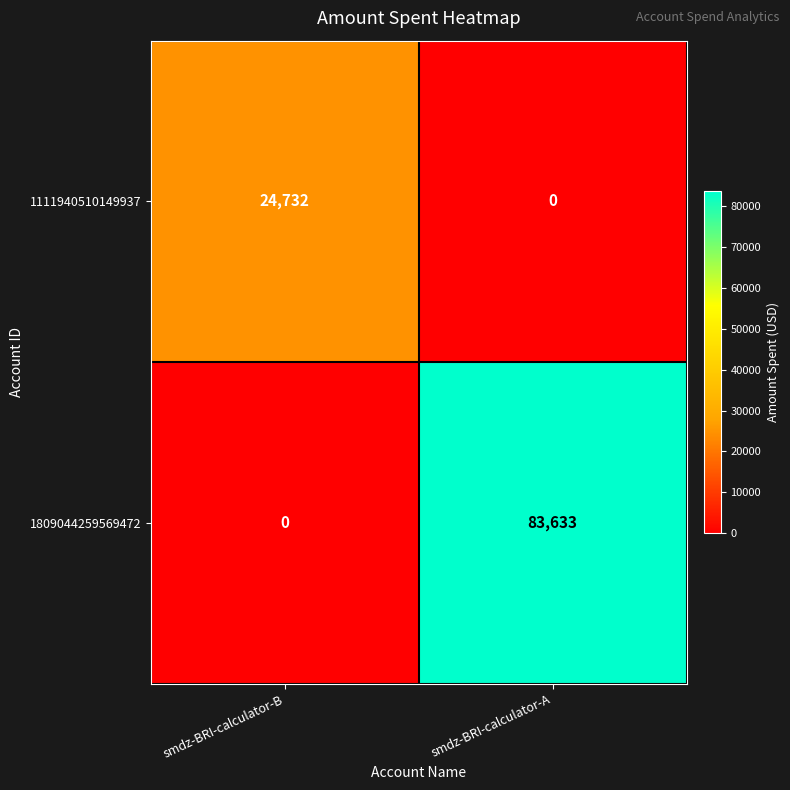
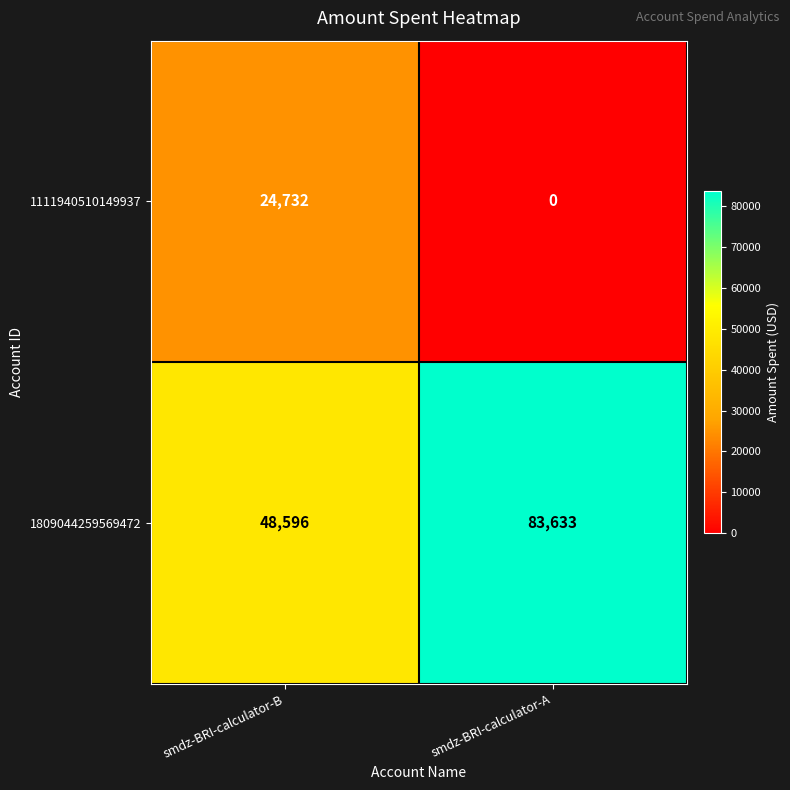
1809044259569472, smdz-BRI-calculator-B: 0 -> 48,596
